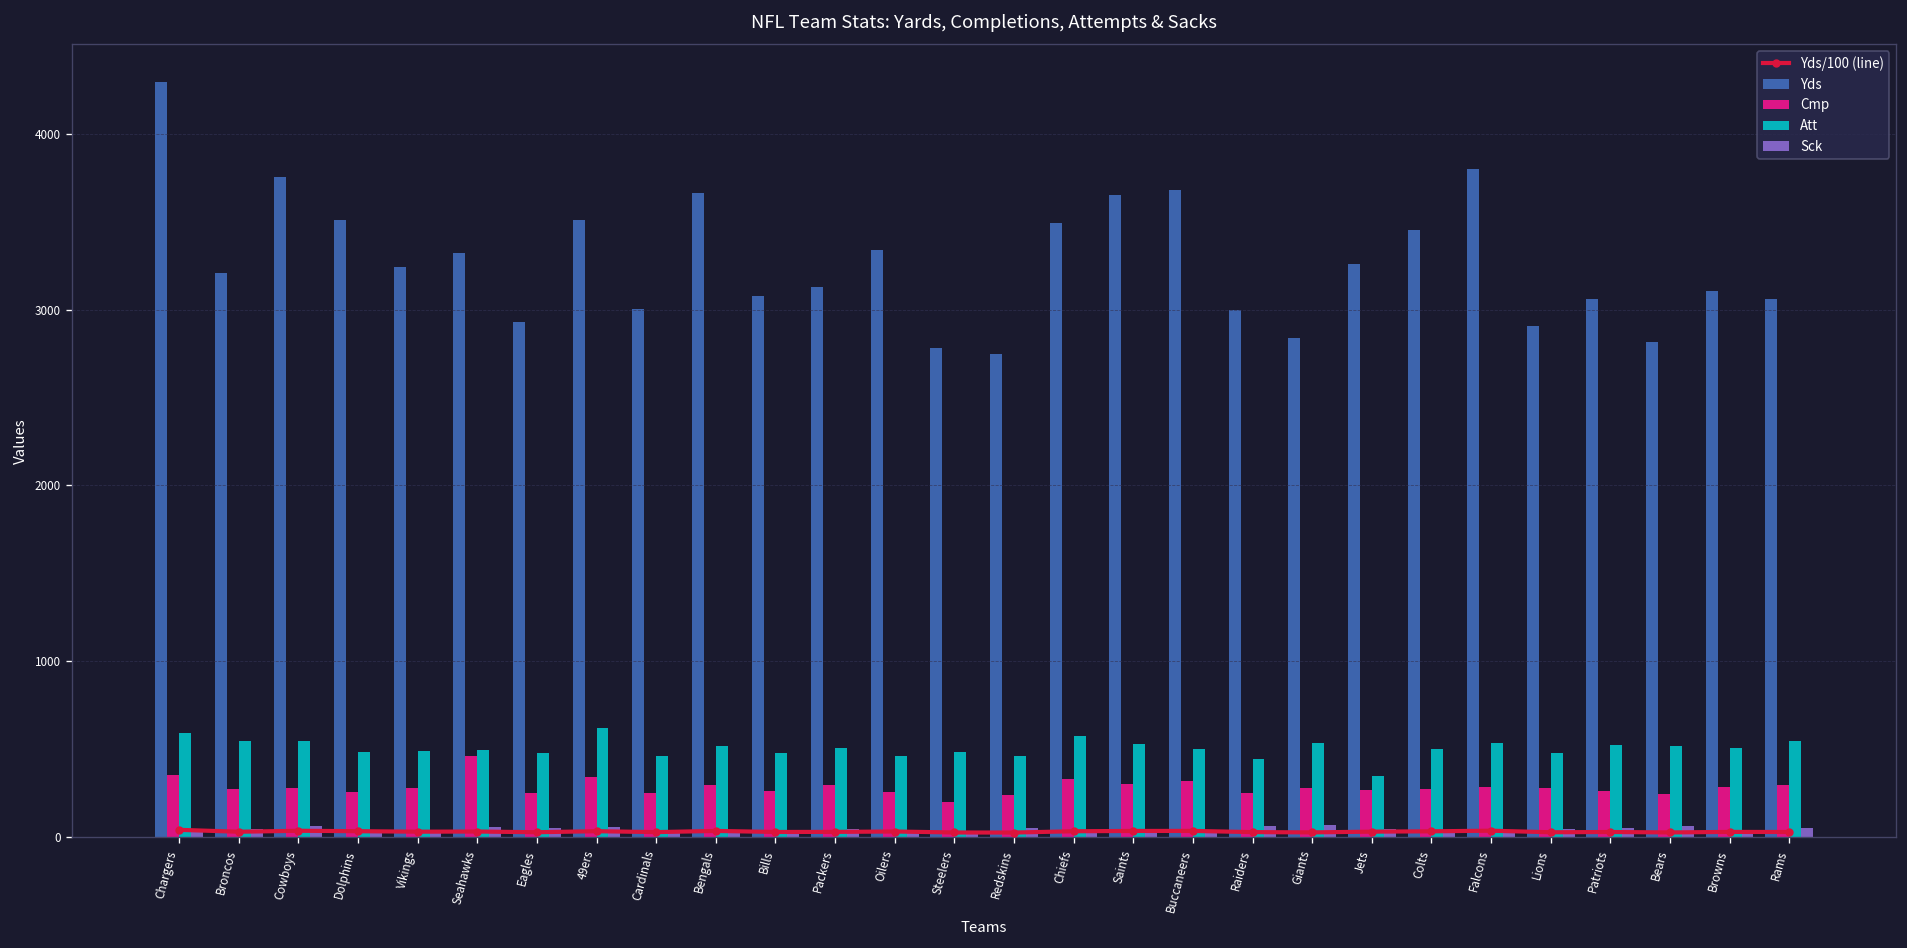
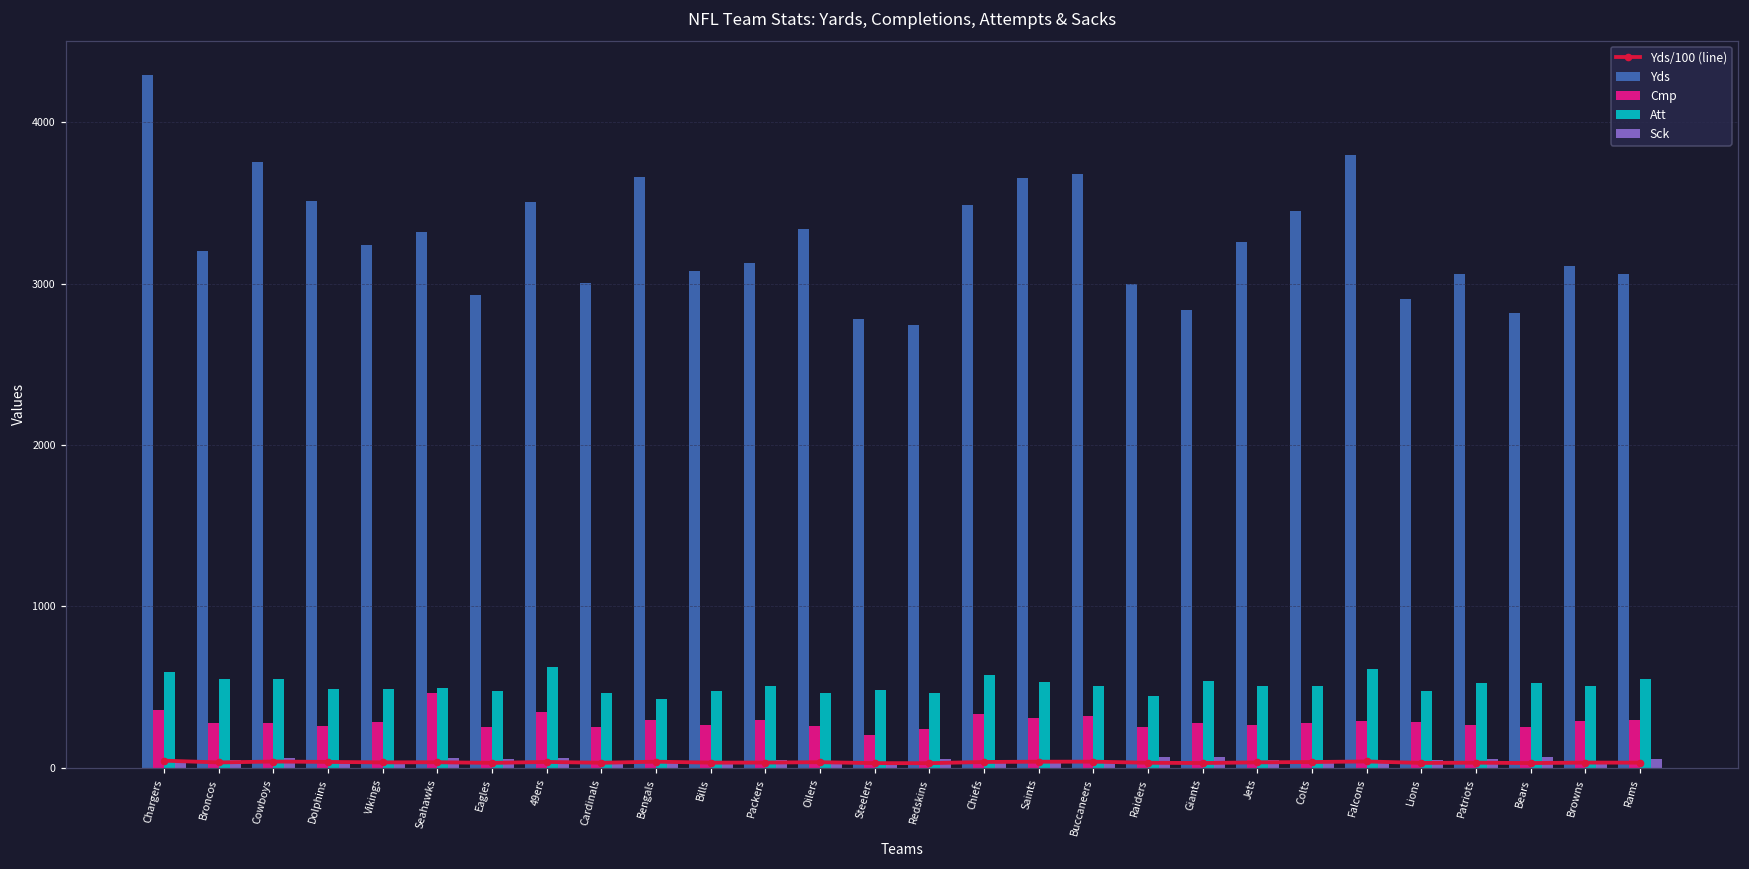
Att, Bengals: 520 -> 420
Att, Jets: 350 -> 510
Att, Falcons: 540 -> 610
